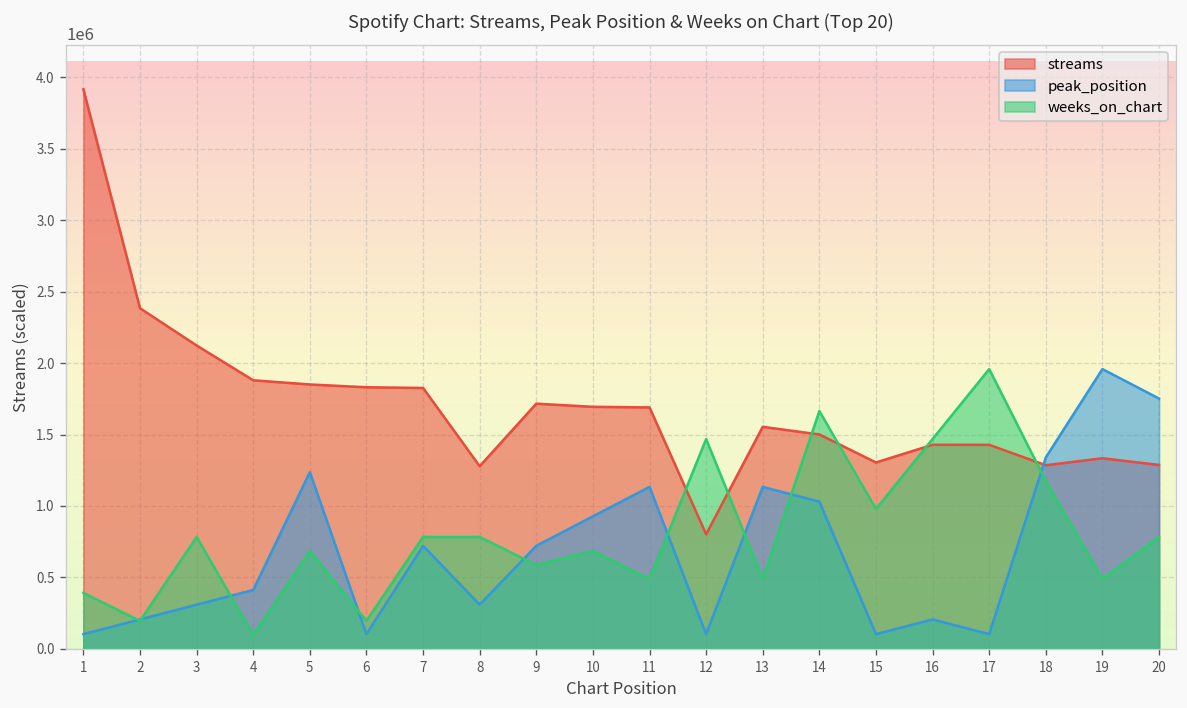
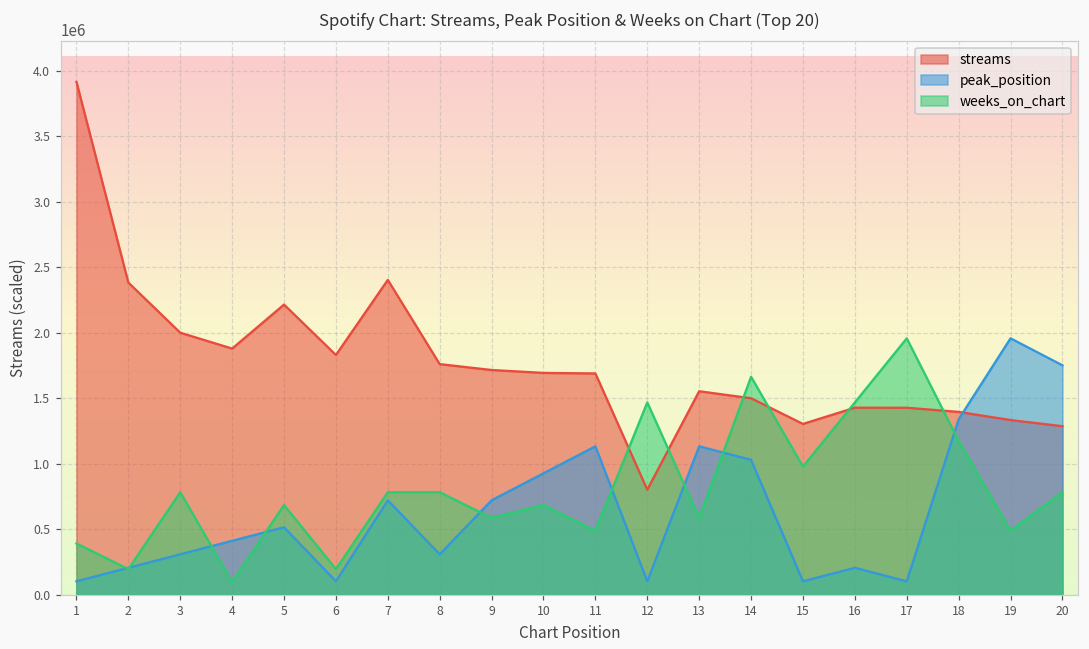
streams, 3: 2120000 -> 2000000
streams, 5: 1850000 -> 2220000
peak_position, 5: 1240000 -> 520000
streams, 7: 1830000 -> 2400000
streams, 8: 1280000 -> 1760000
weeks_on_chart, 13: 490000 -> 590000
streams, 18: 1290000 -> 1400000
